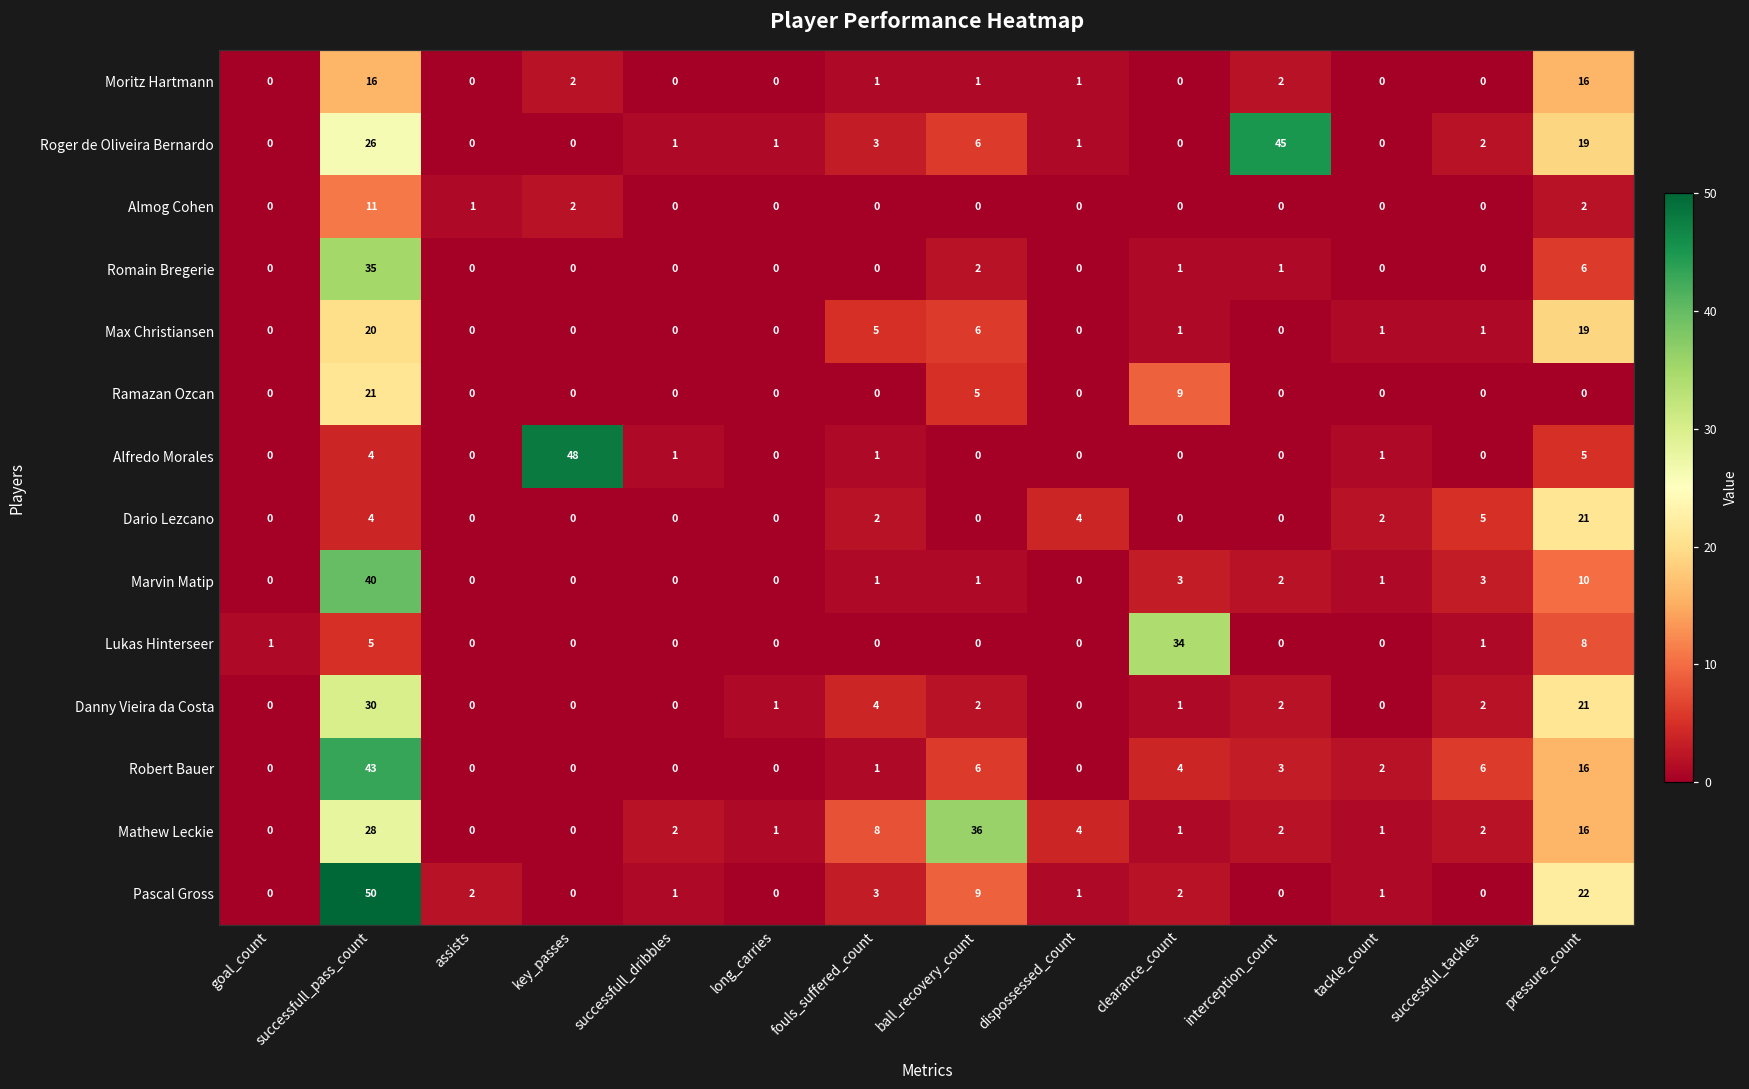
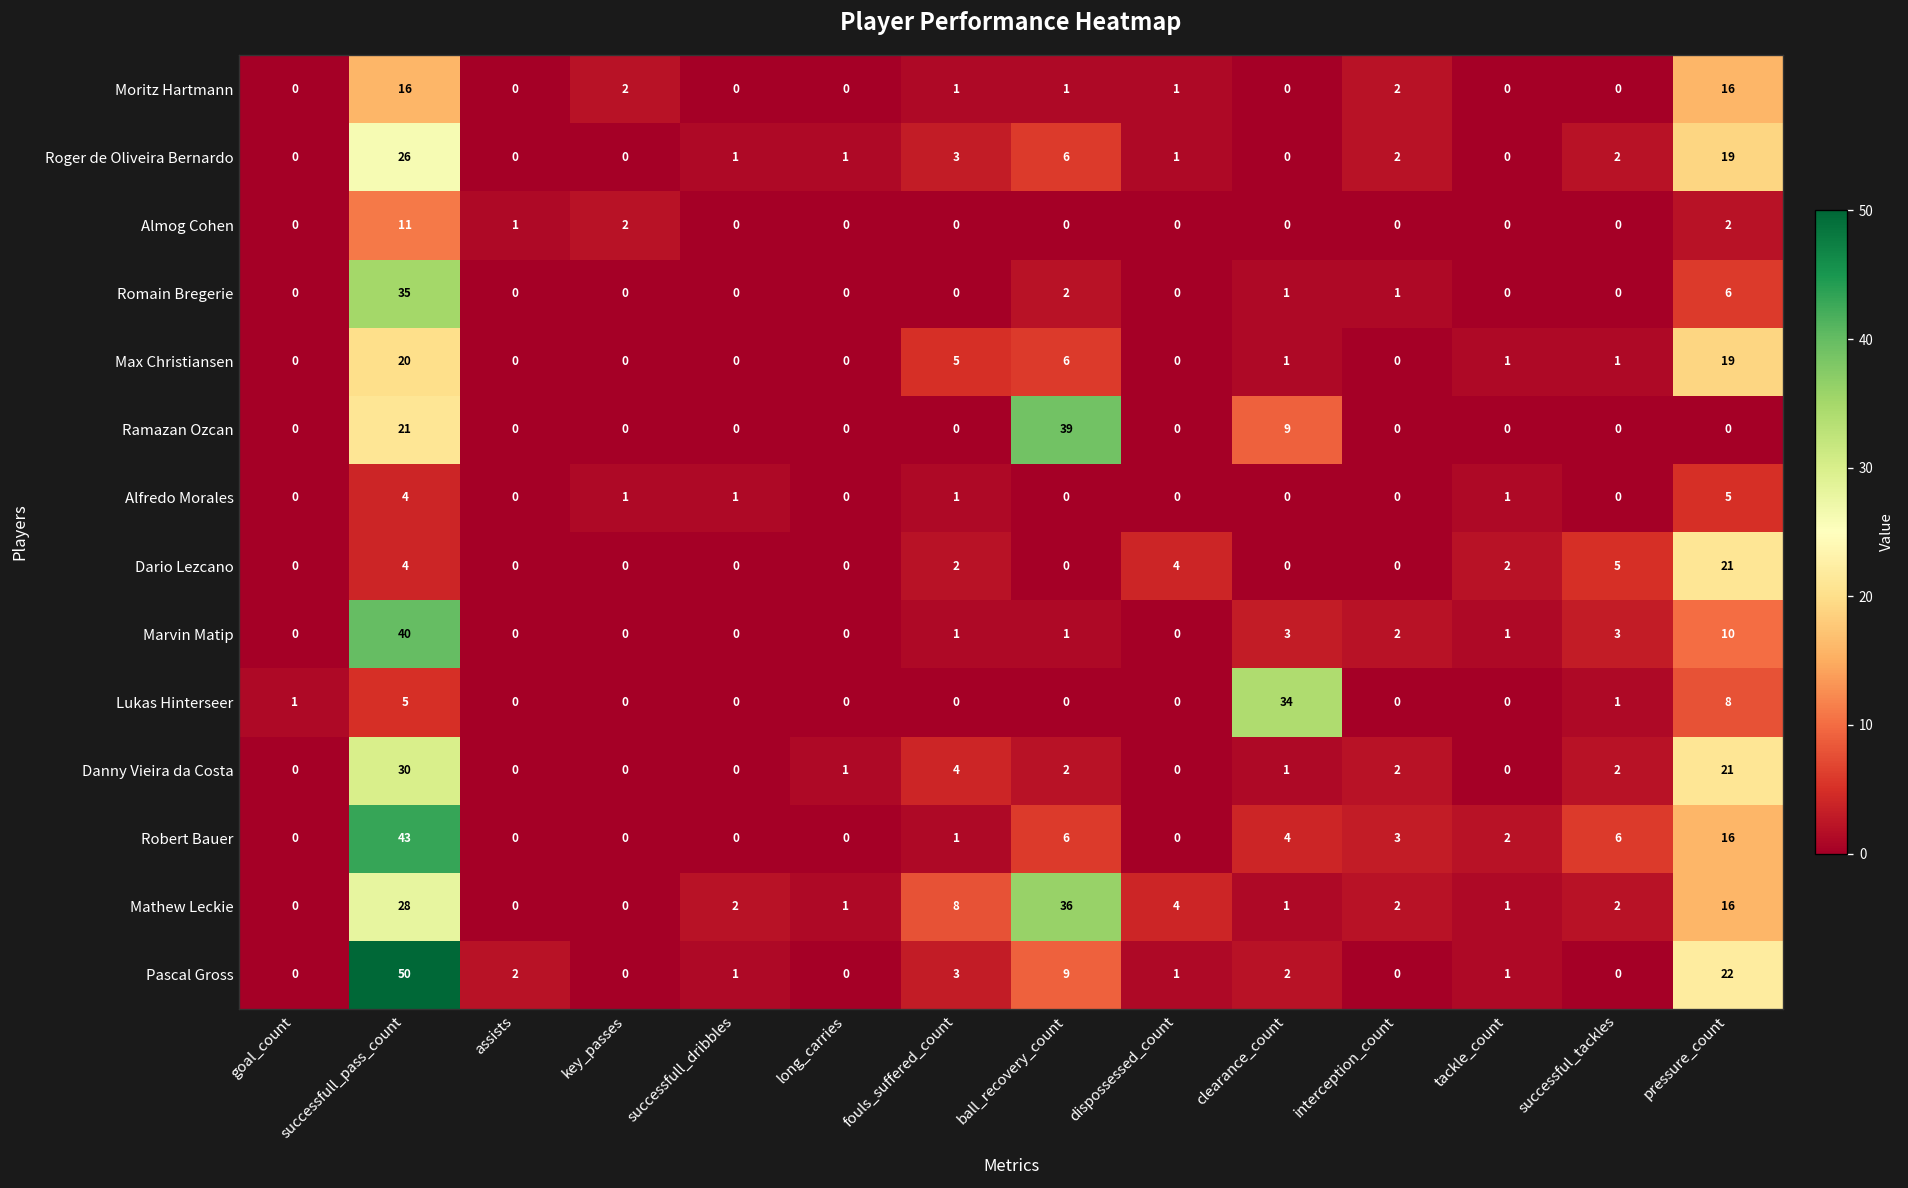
Roger de Oliveira Bernardo, interception_count: 45 -> 2
Ramazan Ozcan, ball_recovery_count: 5 -> 39
Alfredo Morales, key_passes: 48 -> 1
